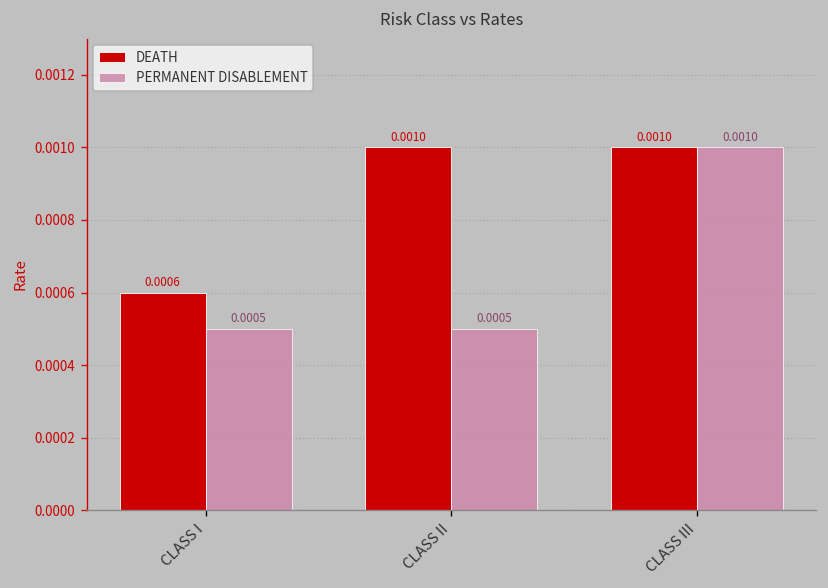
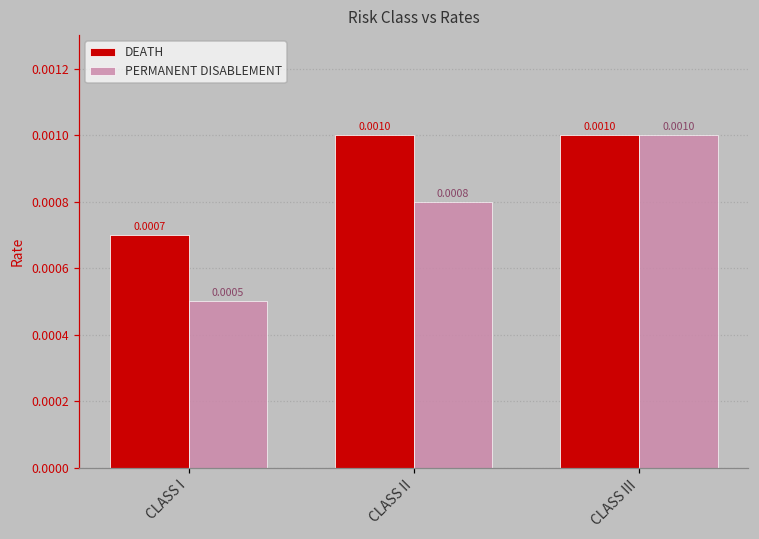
DEATH, CLASS I: 0.0006 -> 0.0007
PERMANENT DISABLEMENT, CLASS II: 0.0005 -> 0.0008
